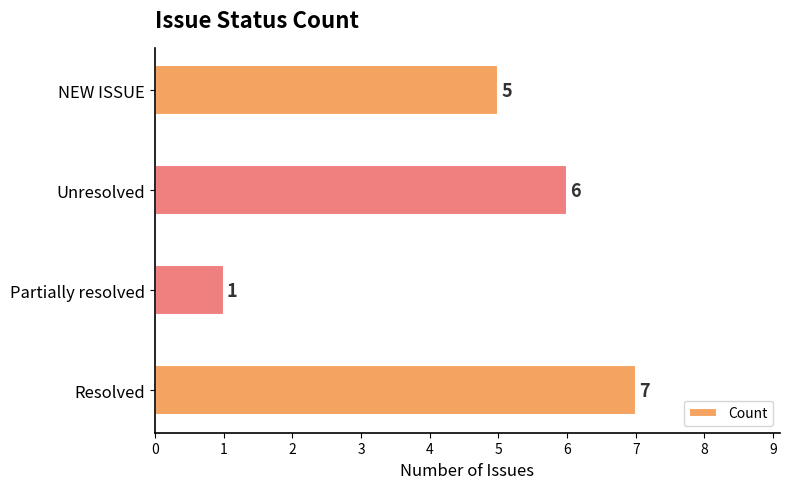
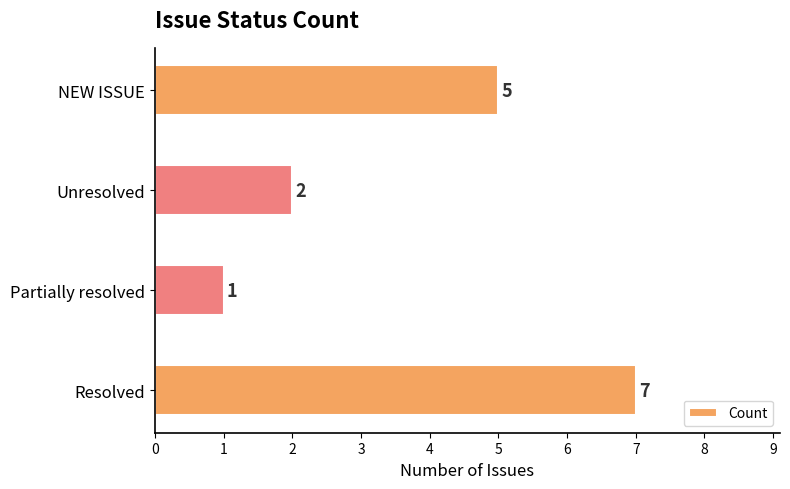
Unresolved: 6 -> 2
